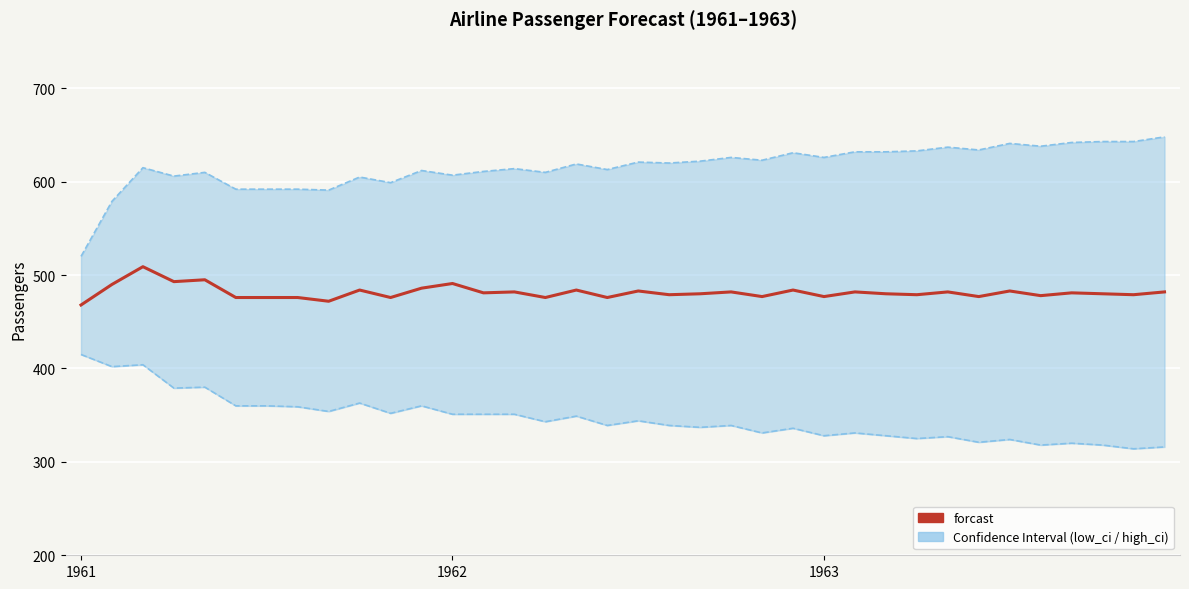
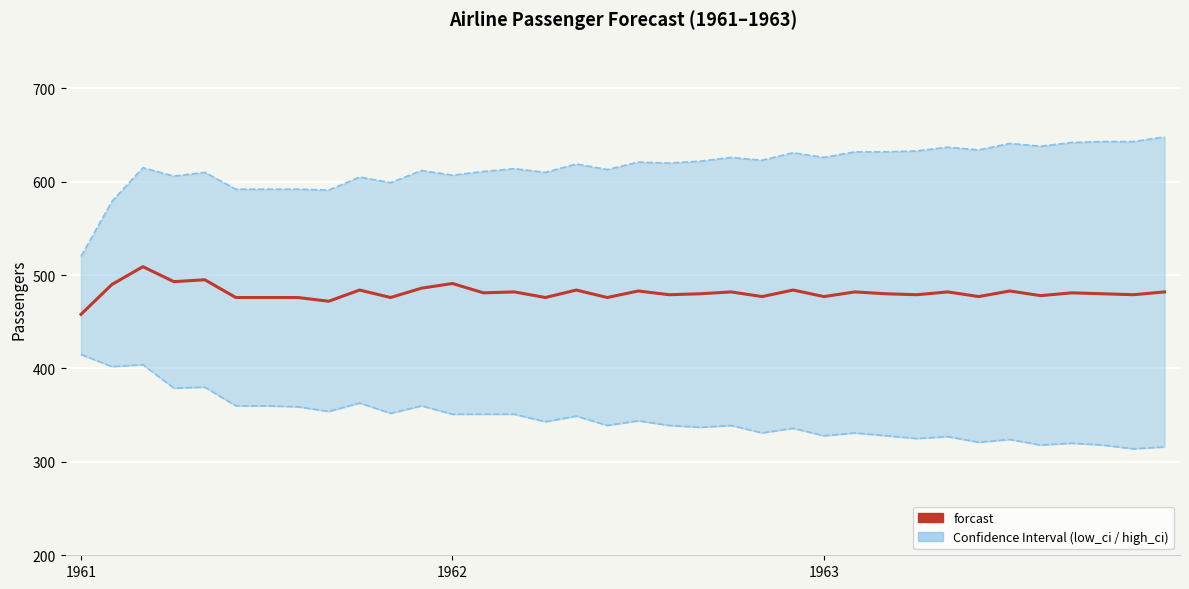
forcast, 1961: 470 -> 460
